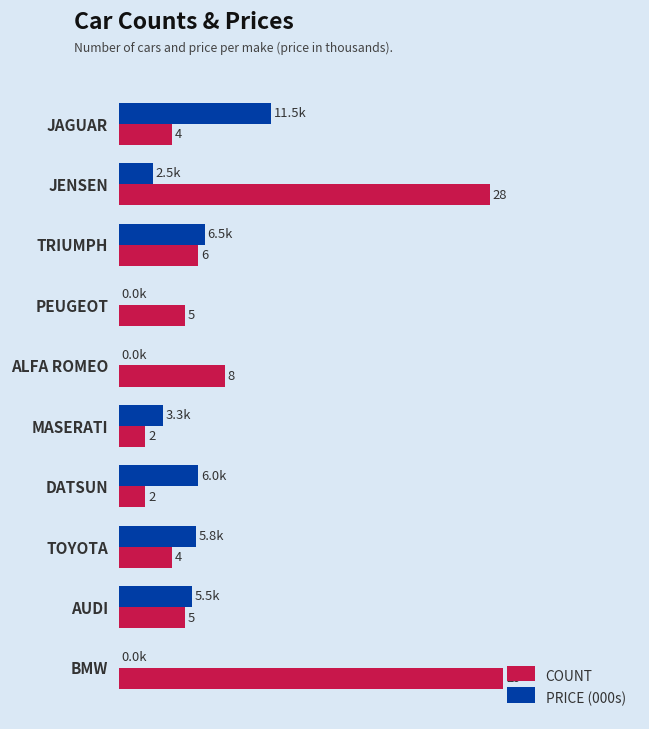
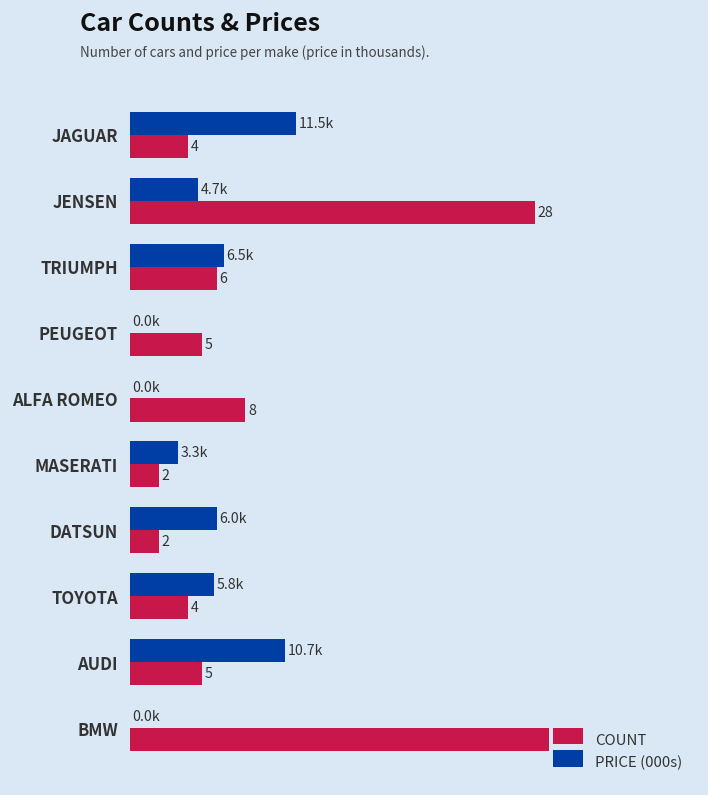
PRICE (000s), JENSEN: 2.5k -> 4.7k
PRICE (000s), AUDI: 5.5k -> 10.7k
